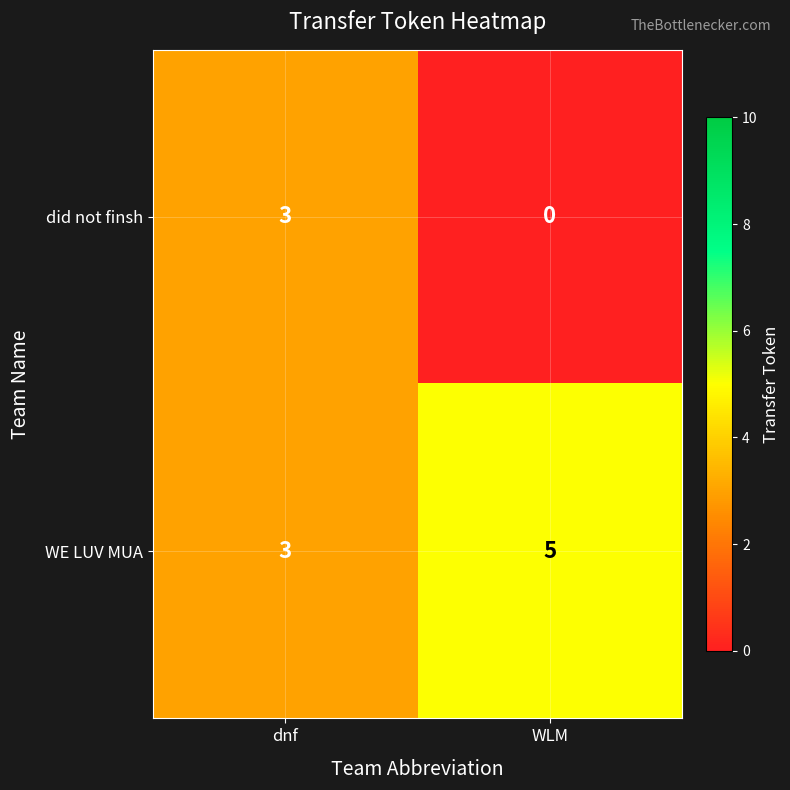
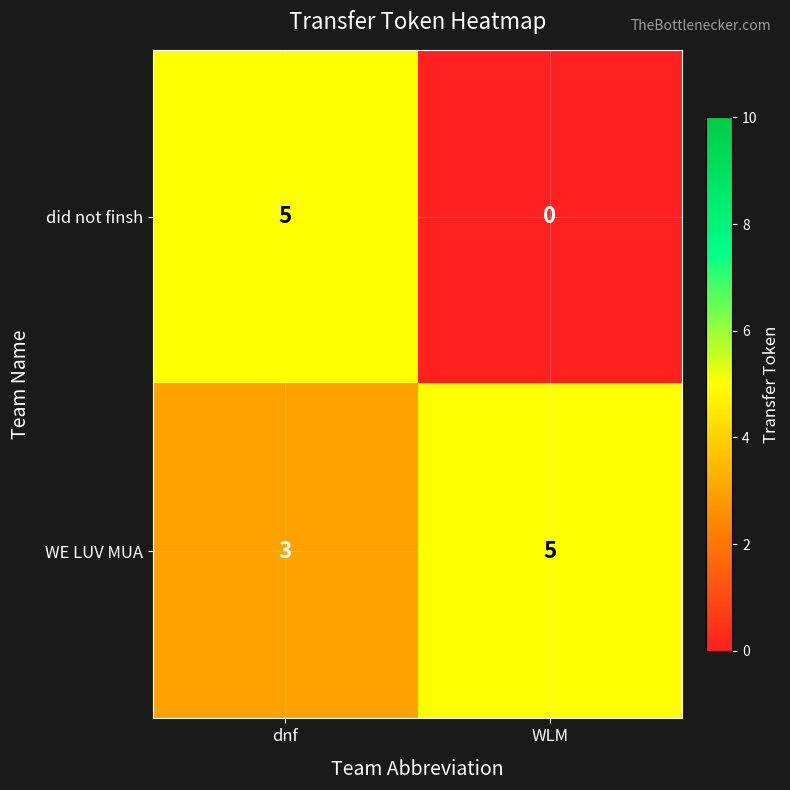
did not finsh, dnf: 3 -> 5
